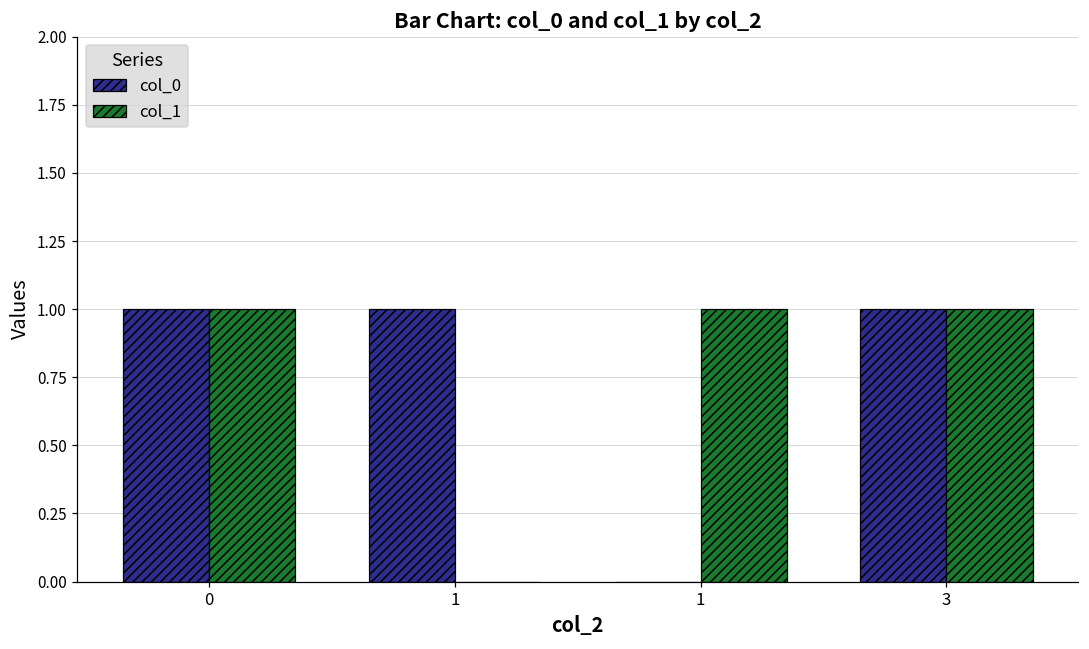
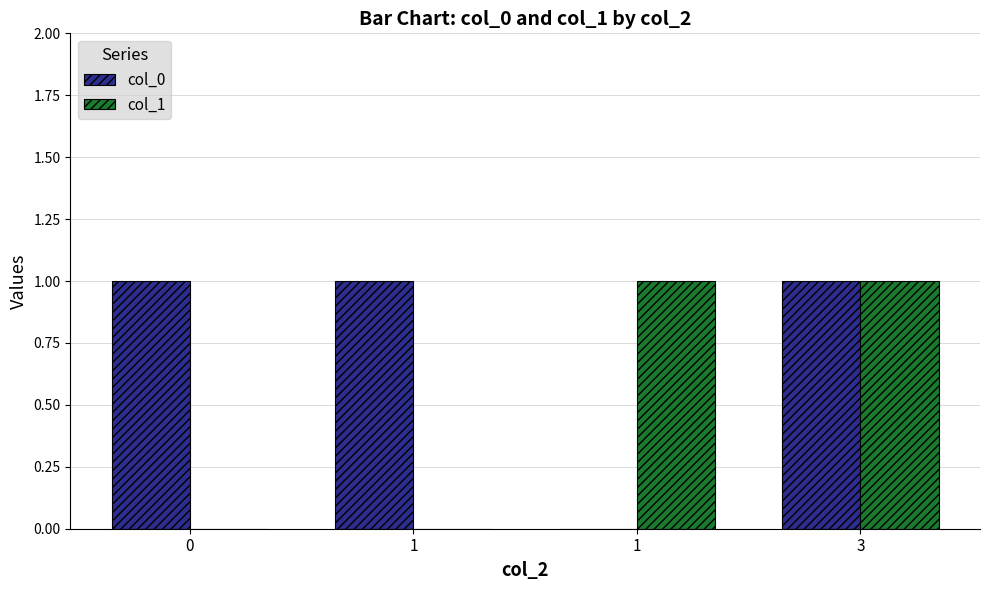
col_1, 0: 1 -> 0
